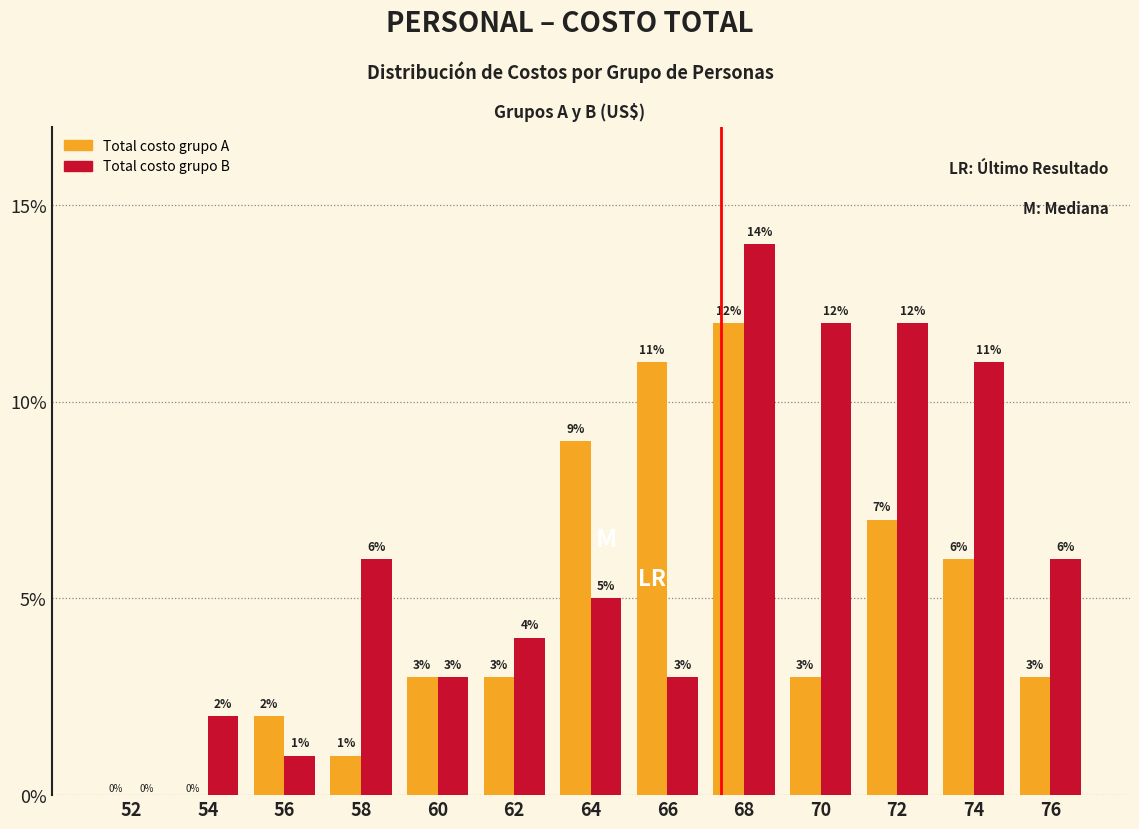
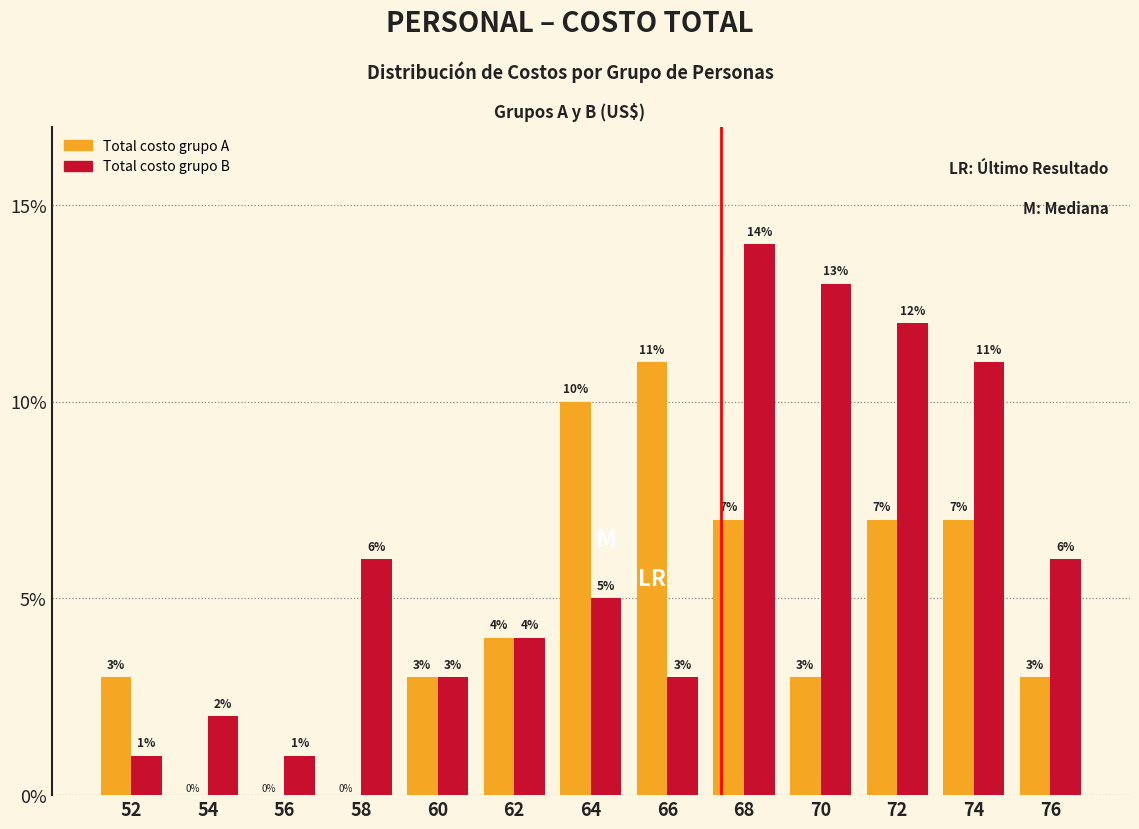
Total costo grupo A, 52: 0% -> 3%
Total costo grupo B, 52: 0% -> 1%
Total costo grupo A, 56: 2% -> 0%
Total costo grupo A, 58: 1% -> 0%
Total costo grupo A, 62: 3% -> 4%
Total costo grupo A, 64: 9% -> 10%
Total costo grupo A, 68: 12% -> 7%
Total costo grupo B, 70: 12% -> 13%
Total costo grupo A, 74: 6% -> 7%
